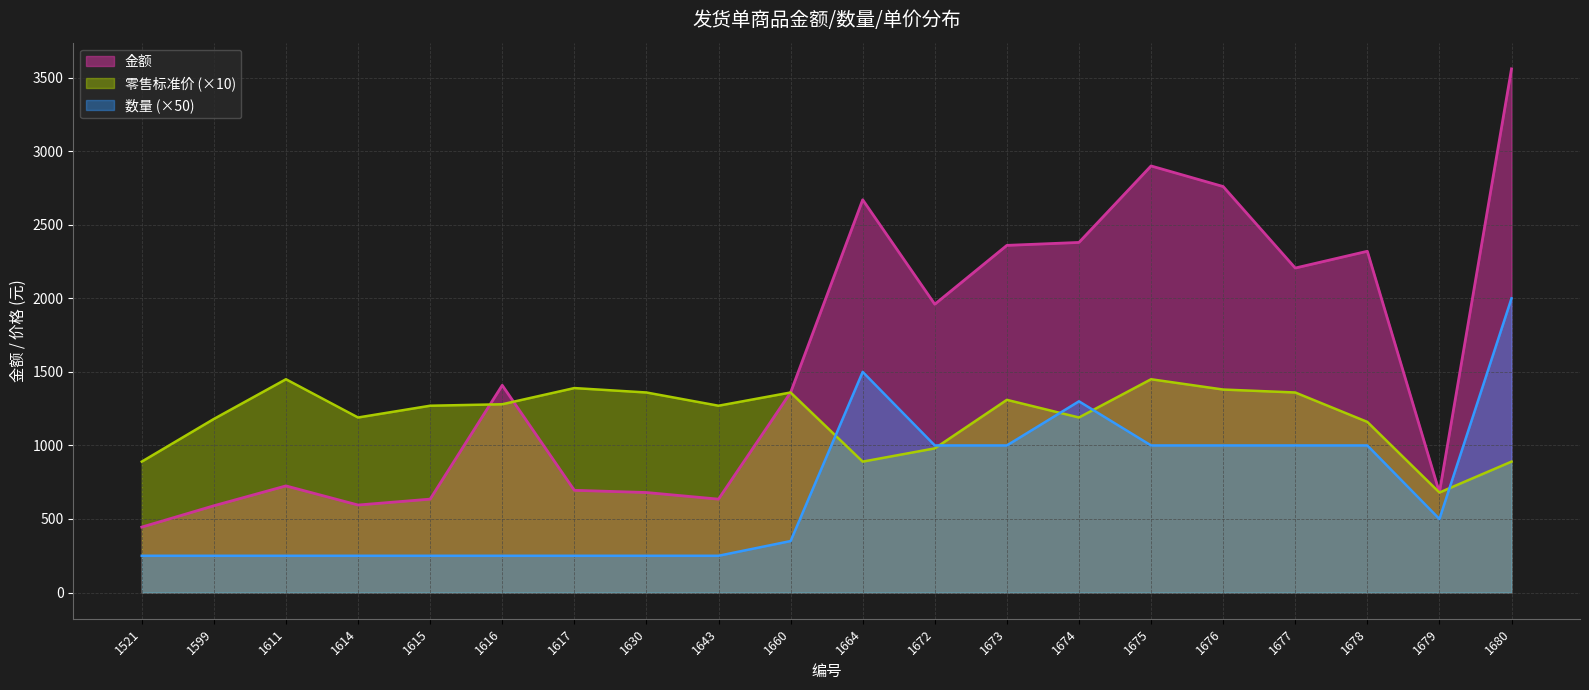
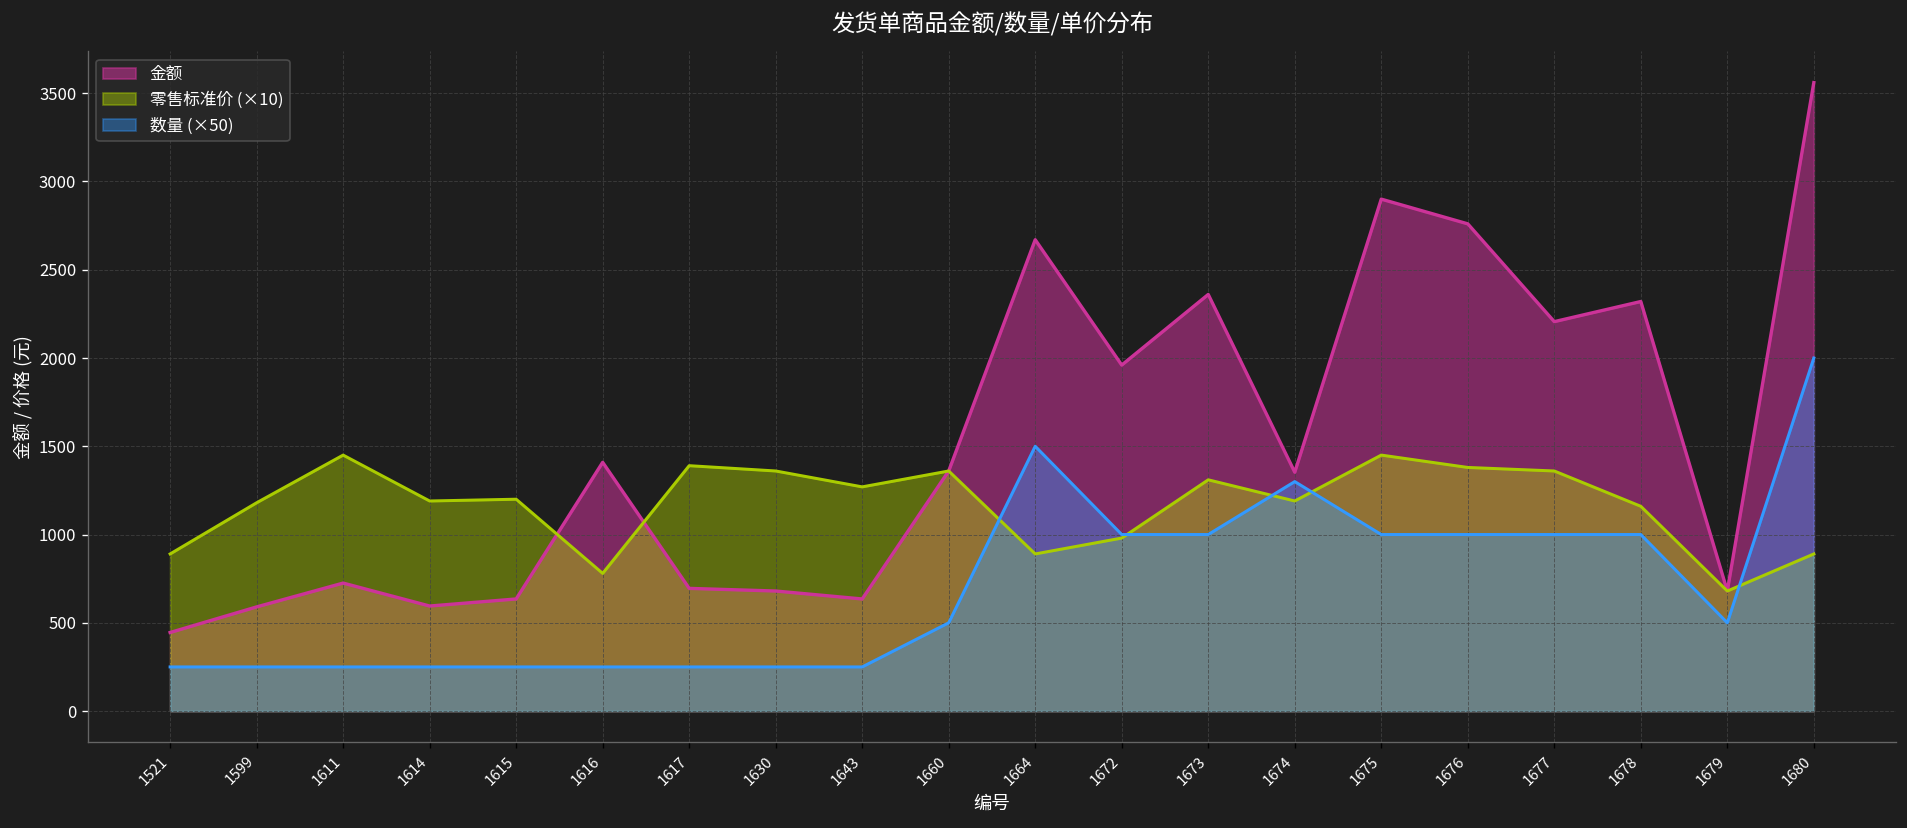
零售标准价 (×10), 1615: 1270 -> 1200
零售标准价 (×10), 1616: 1280 -> 780
数量 (×50), 1660: 350 -> 500
金额, 1674: 2380 -> 1350
